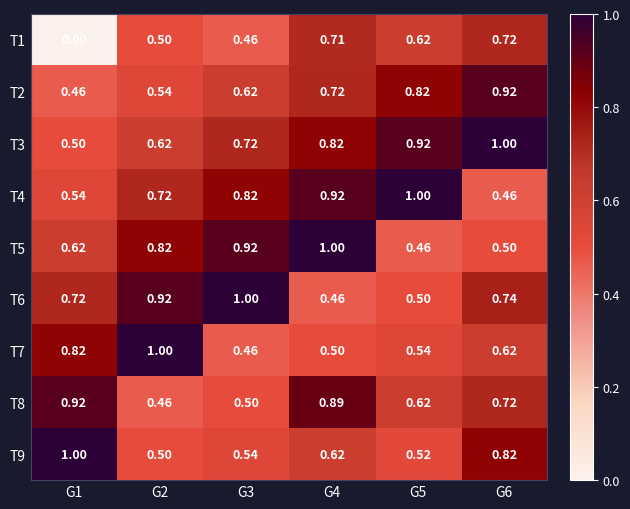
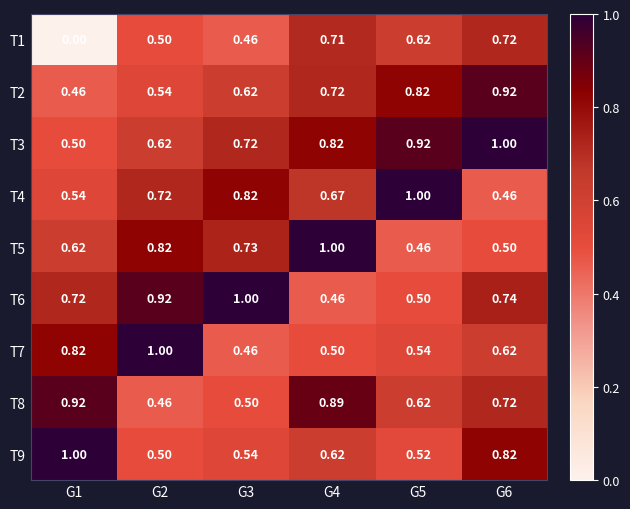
T4, G4: 0.92 -> 0.67
T5, G3: 0.92 -> 0.73
